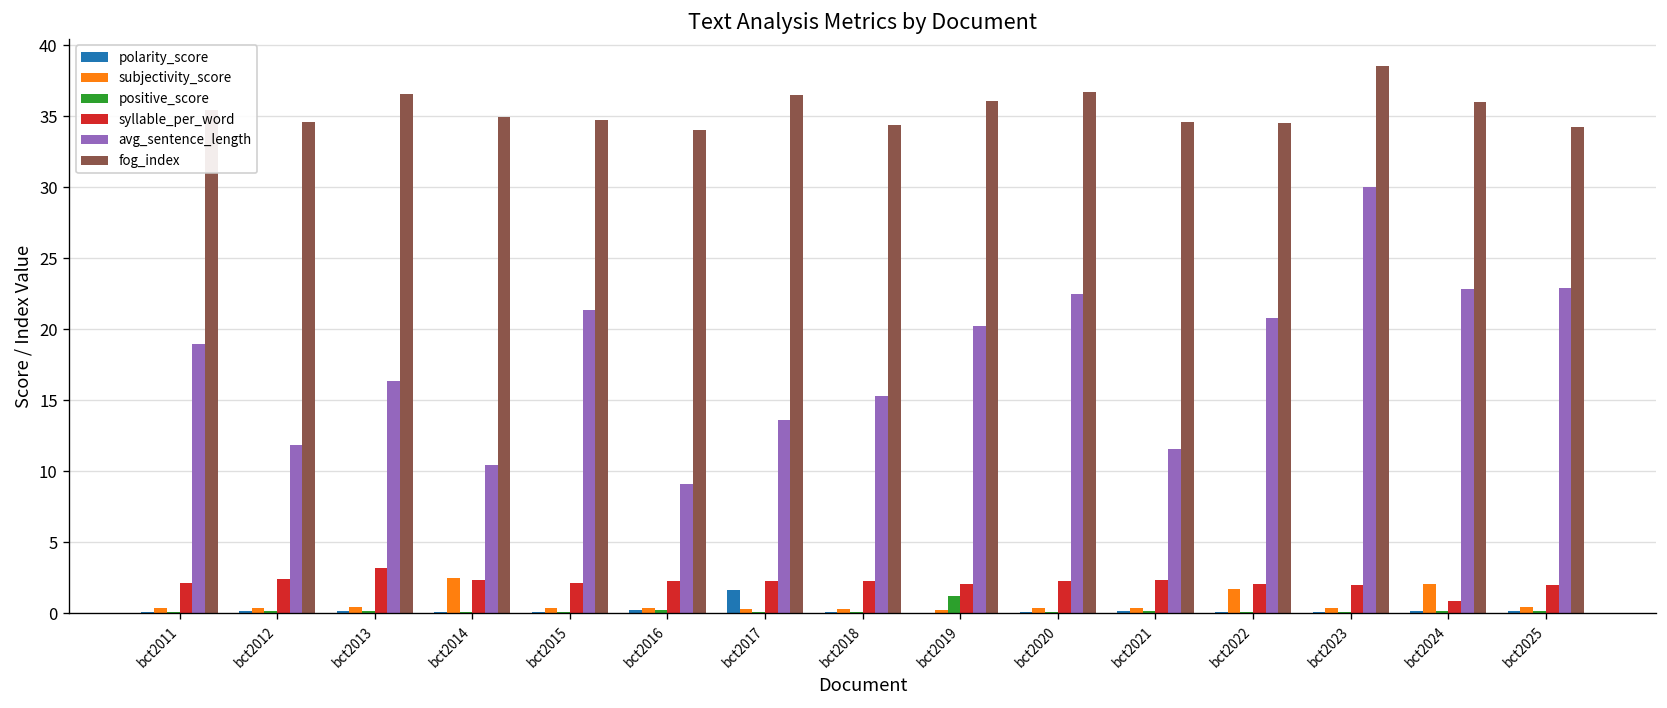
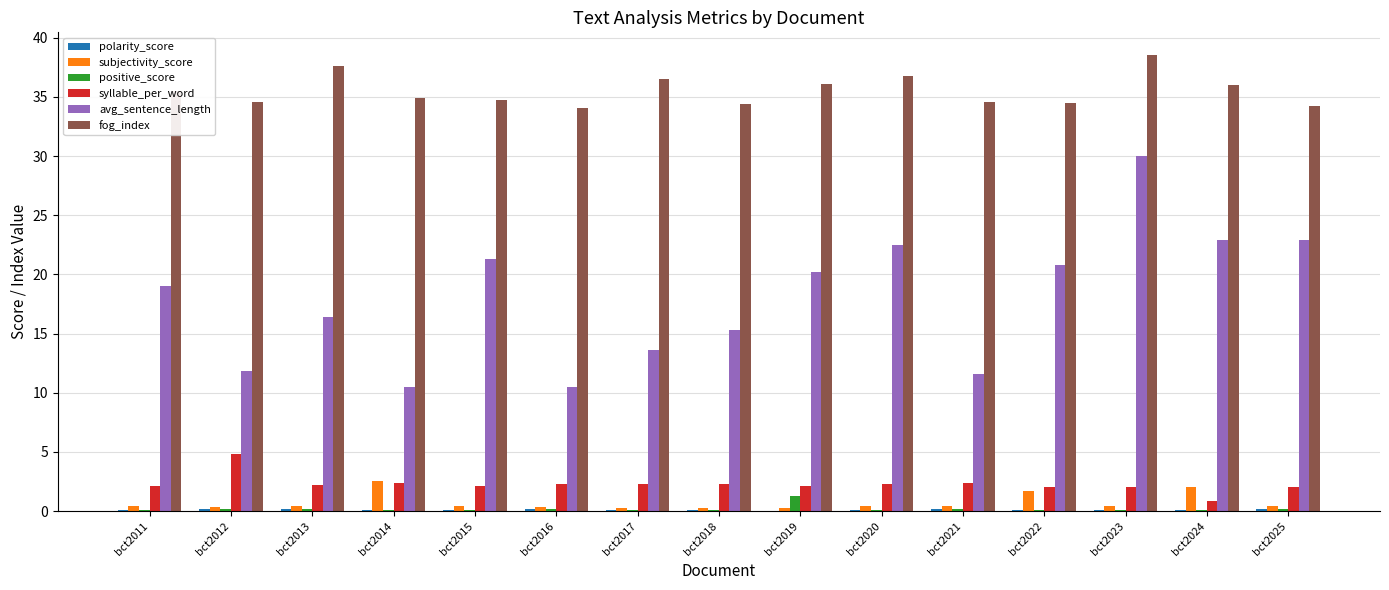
syllable_per_word, bct2012: 2.4 -> 4.8
syllable_per_word, bct2013: 3.2 -> 2.2
fog_index, bct2013: 36.5 -> 37.6
avg_sentence_length, bct2016: 9.1 -> 10.5
polarity_score, bct2017: 1.6 -> 0.1
